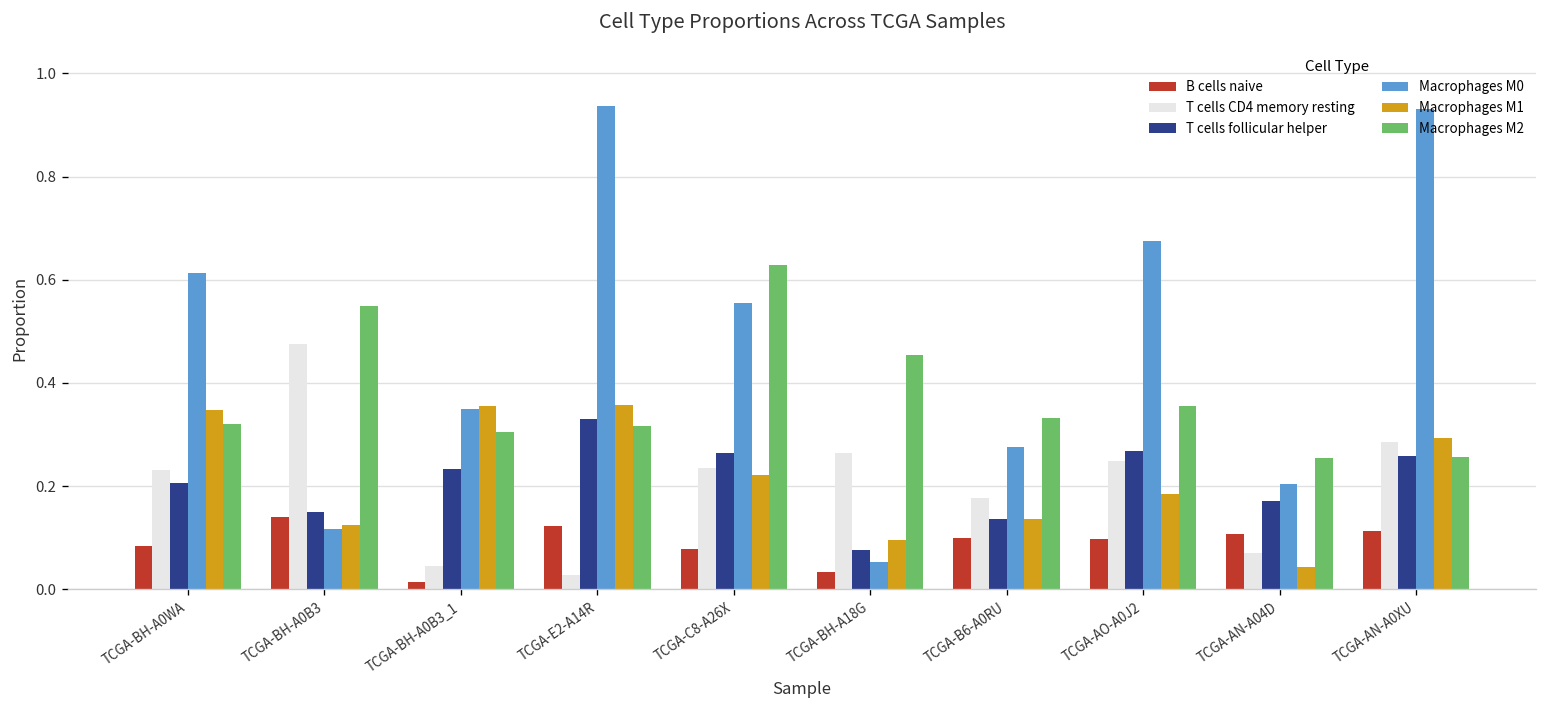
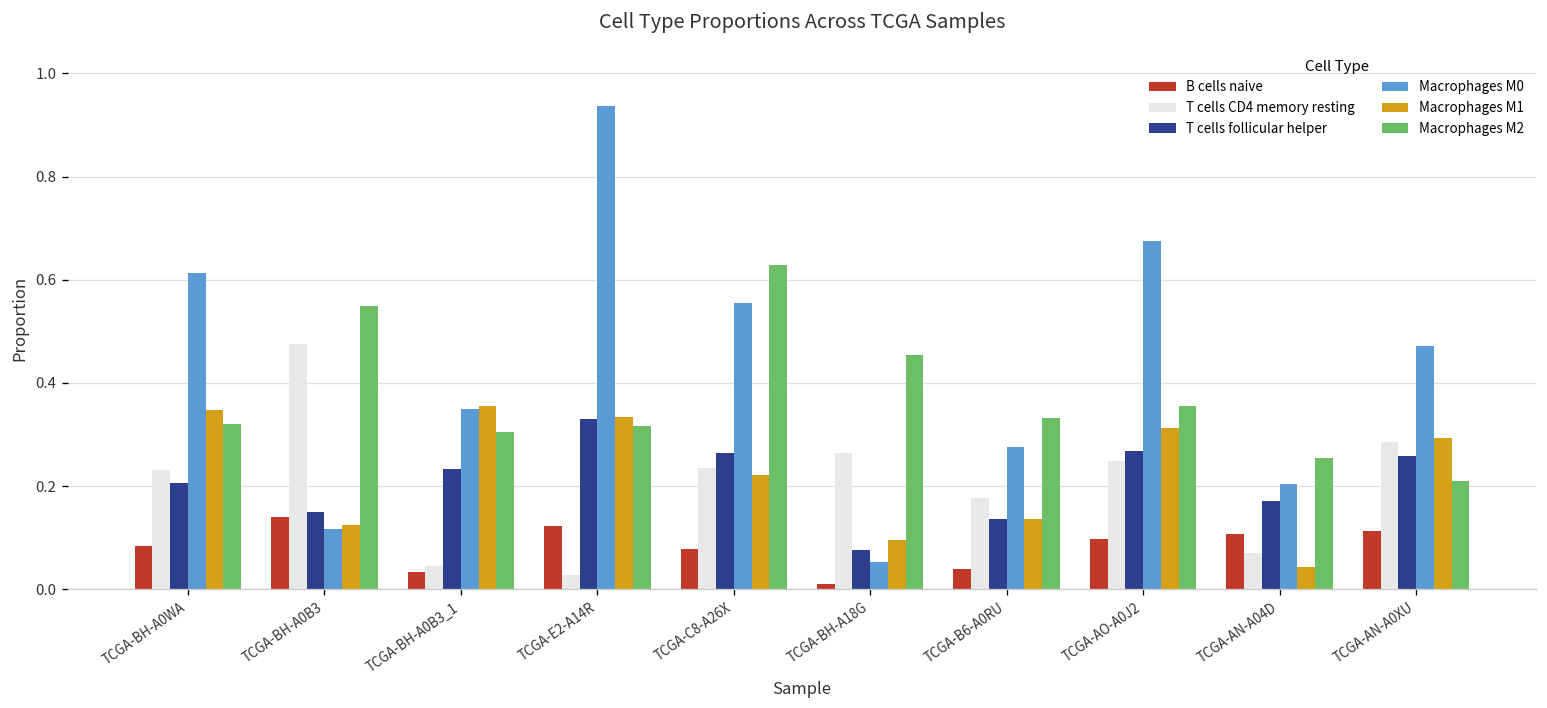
B cells naive, TCGA-BH-A0B3_1: 0.01 -> 0.03
Macrophages M1, TCGA-E2-A14R: 0.36 -> 0.33
B cells naive, TCGA-BH-A18G: 0.03 -> 0.01
B cells naive, TCGA-B6-A0RU: 0.10 -> 0.04
Macrophages M1, TCGA-AO-A0J2: 0.18 -> 0.31
Macrophages M0, TCGA-AN-A0XU: 0.93 -> 0.47
Macrophages M2, TCGA-AN-A0XU: 0.26 -> 0.21
